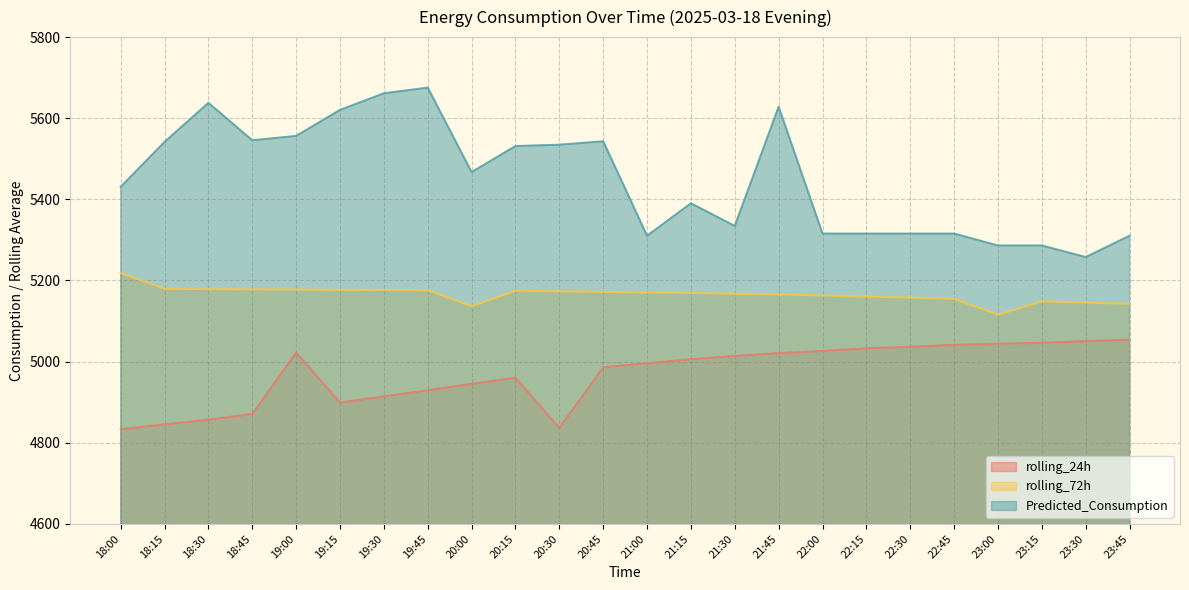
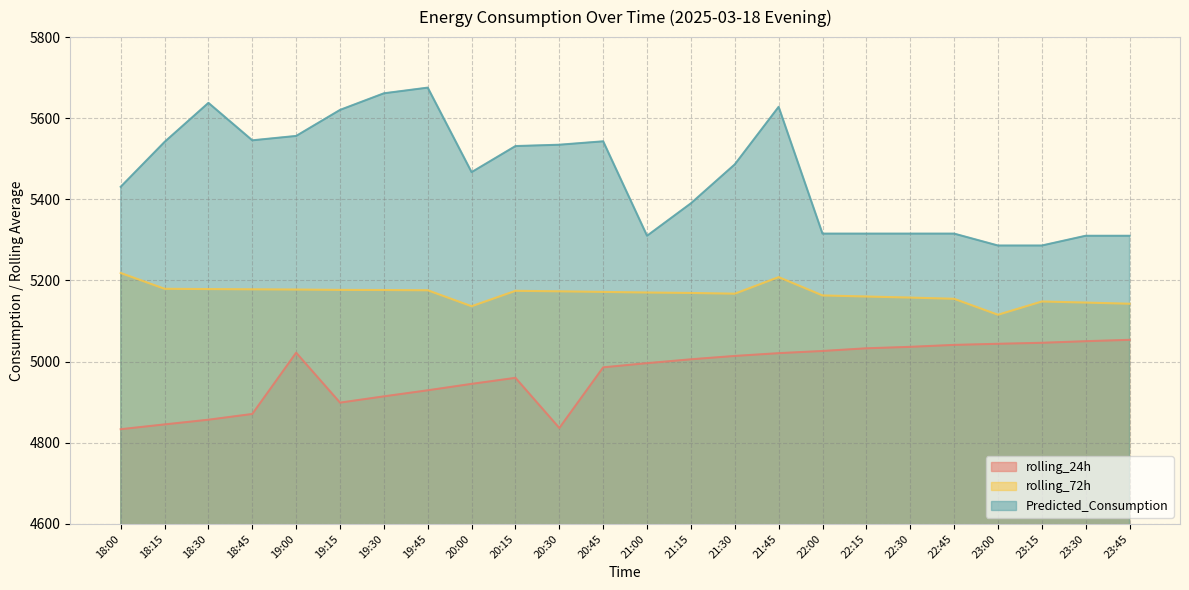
Predicted_Consumption, 21:30: 5330 -> 5490
rolling_72h, 21:45: 5170 -> 5210
Predicted_Consumption, 23:30: 5260 -> 5310
